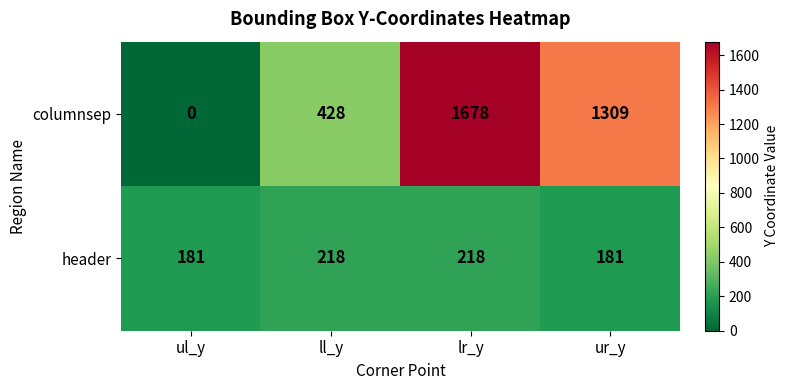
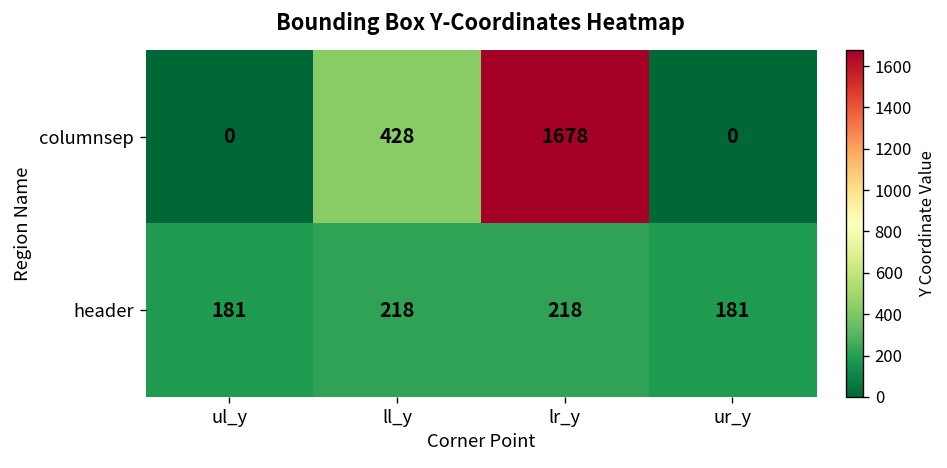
columnsep, ur_y: 1309 -> 0
